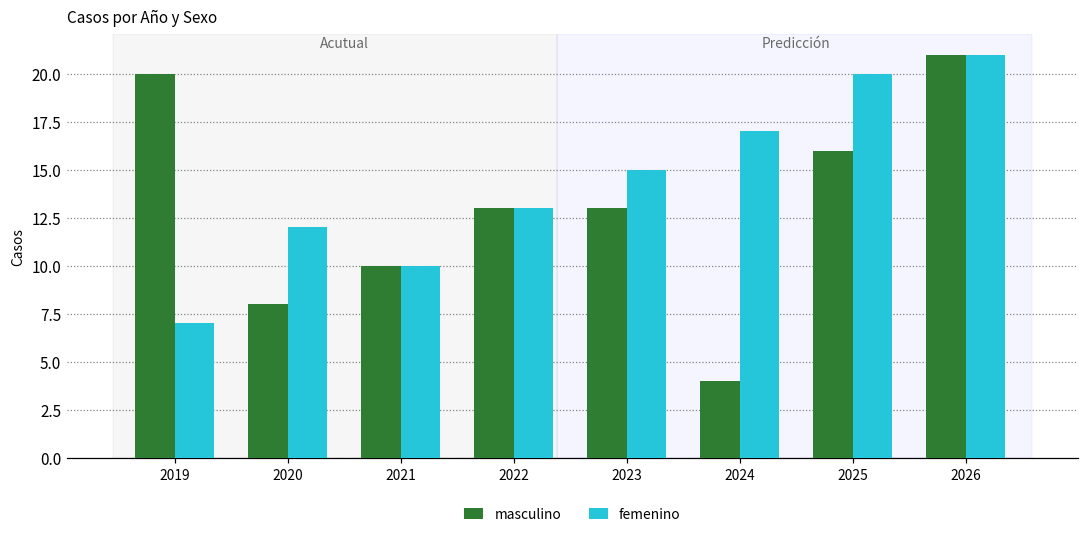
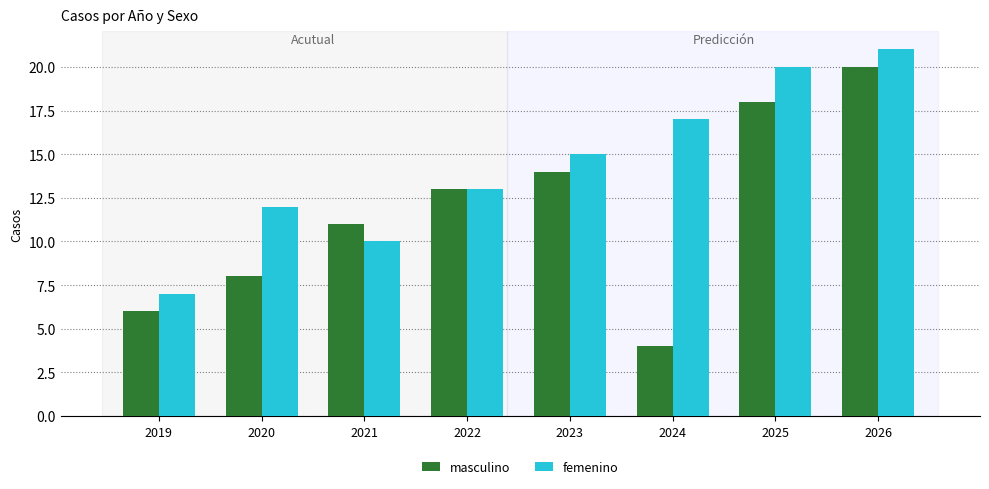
masculino, 2019: 20 -> 6
masculino, 2021: 10 -> 11
masculino, 2023: 13 -> 14
masculino, 2025: 16 -> 18
masculino, 2026: 21 -> 20
